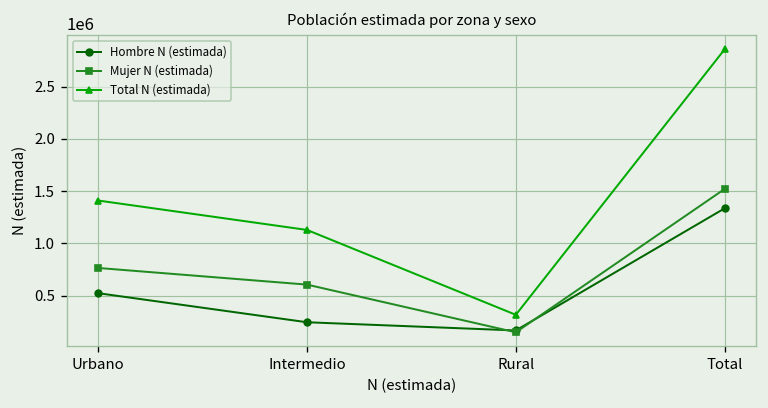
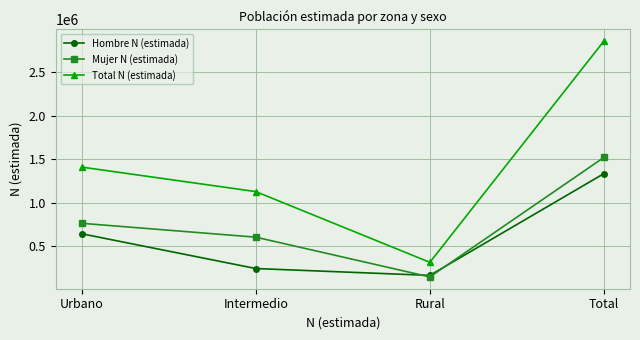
Hombre N (estimada), Urbano: 500000 -> 600000
